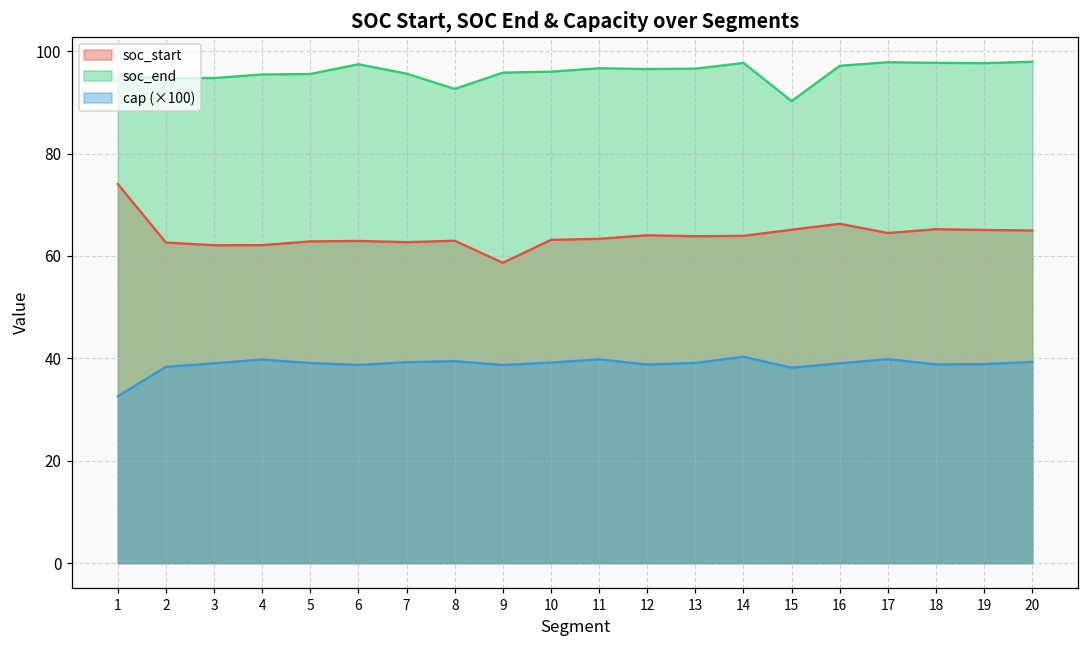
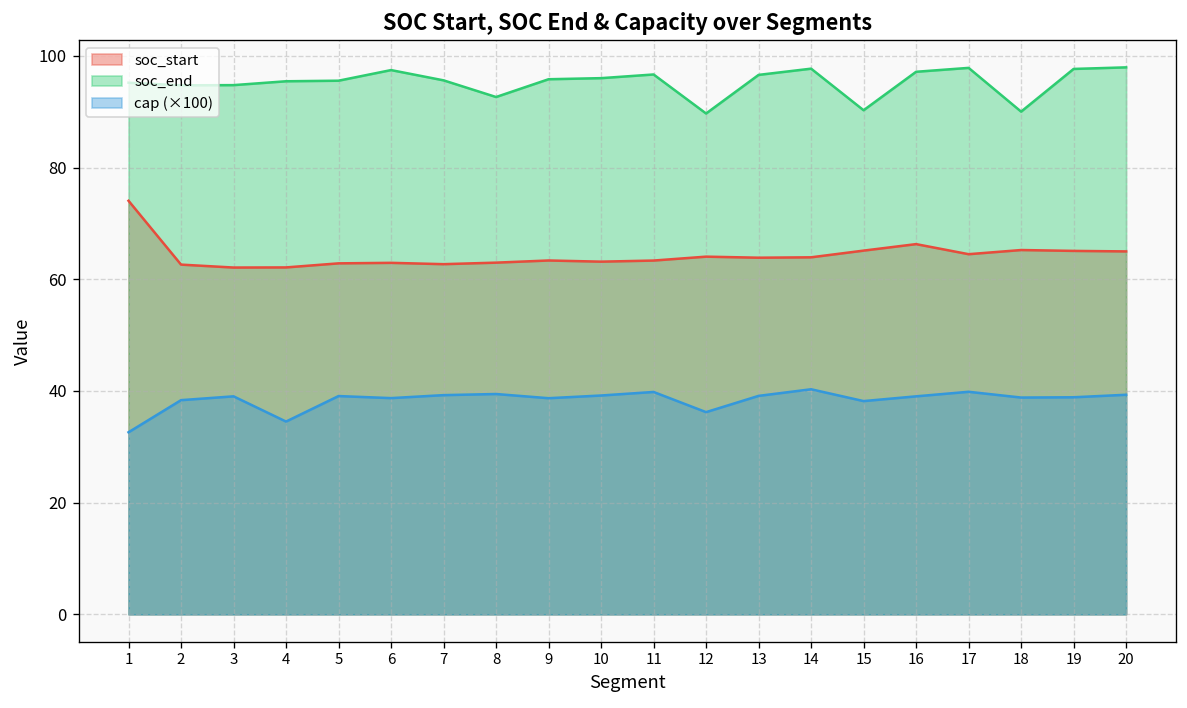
cap (×100), 4: 40 -> 35
soc_start, 9: 59 -> 63
soc_end, 12: 97 -> 90
cap (×100), 12: 39 -> 36
soc_end, 18: 98 -> 90
